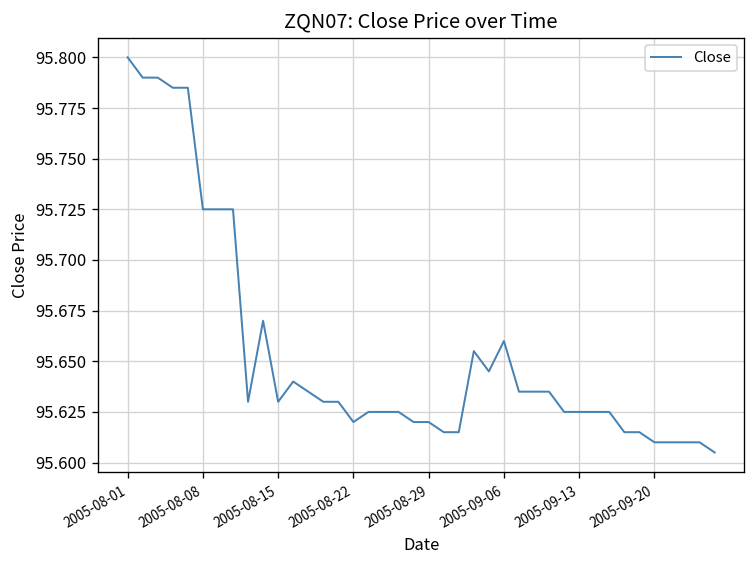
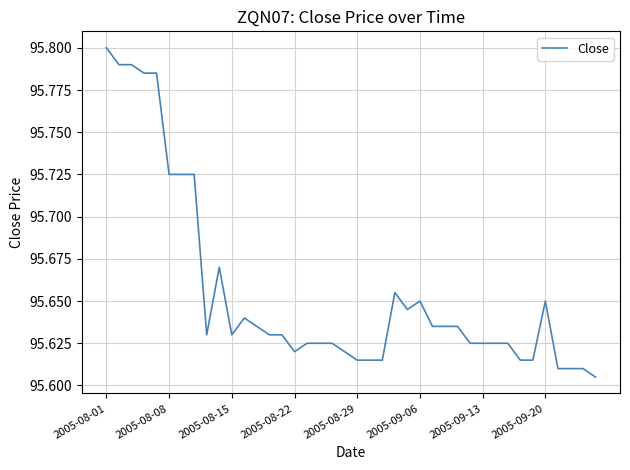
2005-08-29: 95.620 -> 95.615
2005-09-06: 95.66 -> 95.65
2005-09-20: 95.61 -> 95.65
